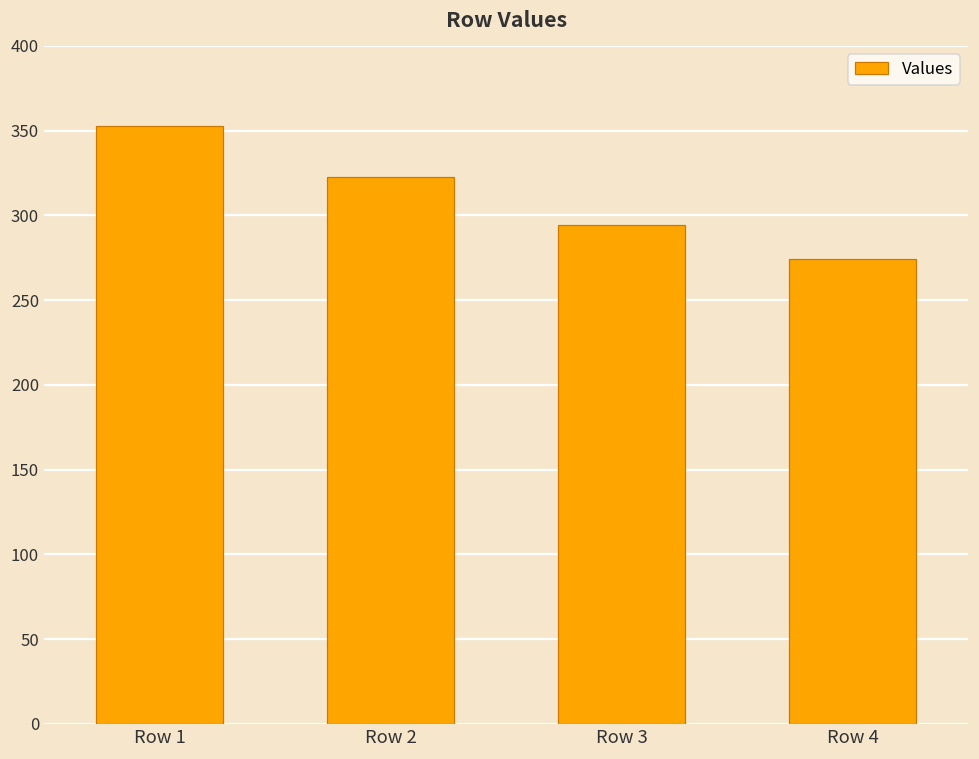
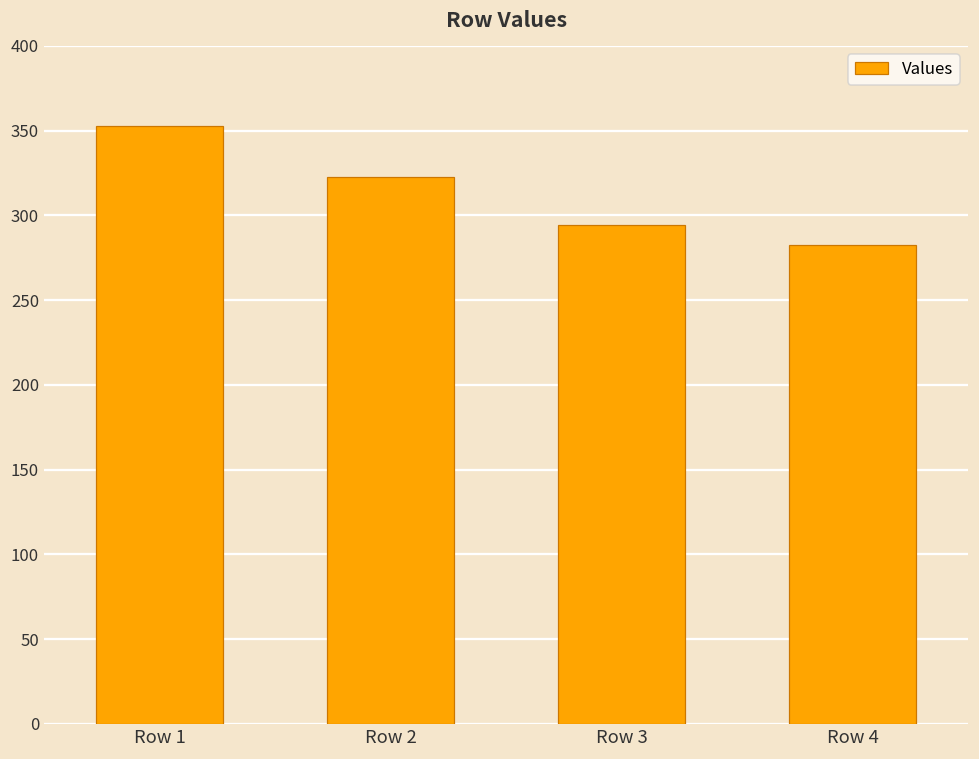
Row 4: 274 -> 283
